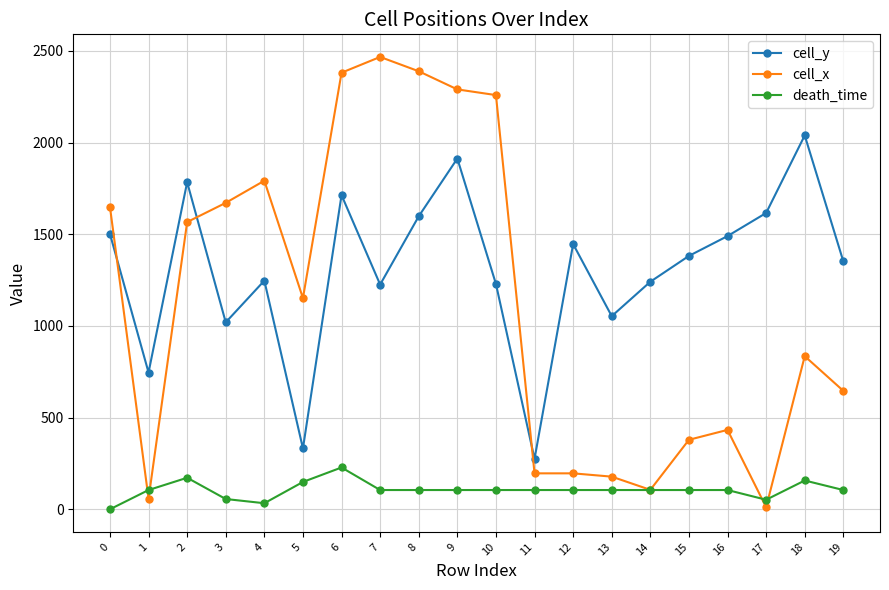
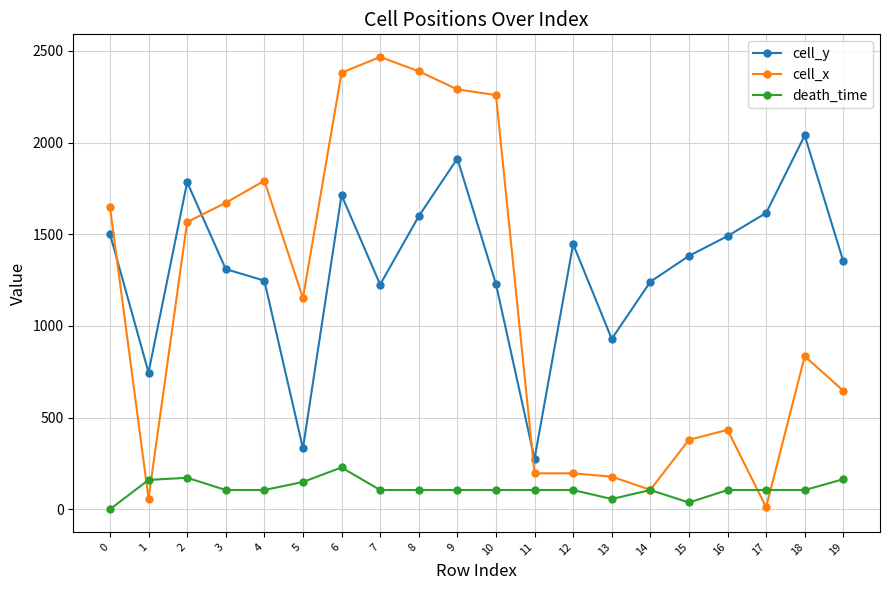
death_time, 1: 110 -> 160
cell_y, 3: 1020 -> 1310
death_time, 3: 60 -> 110
death_time, 4: 30 -> 110
cell_y, 13: 1050 -> 930
death_time, 13: 110 -> 60
death_time, 15: 110 -> 40
death_time, 17: 50 -> 110
death_time, 18: 160 -> 110
death_time, 19: 110 -> 160
